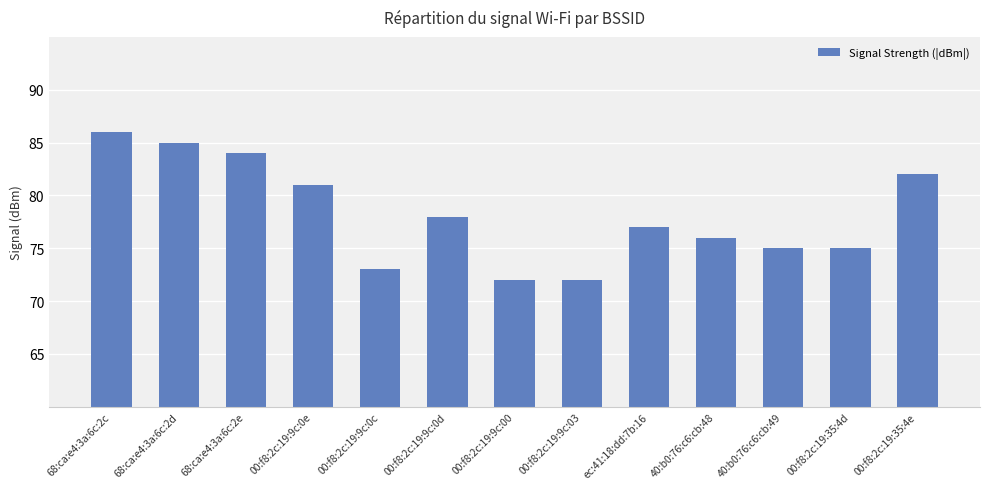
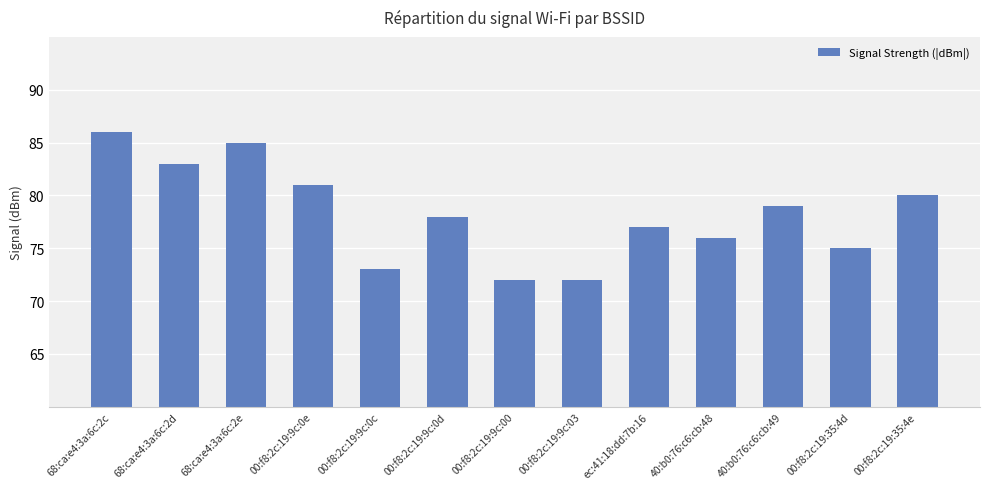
68:ca:e4:3a:6c:2d: 85.0 -> 83.0
68:ca:e4:3a:6c:2e: 84.0 -> 85.0
40:b0:76:c6:cb:49: 75.0 -> 79.0
00:f8:2c:19:35:4e: 82.0 -> 80.0
